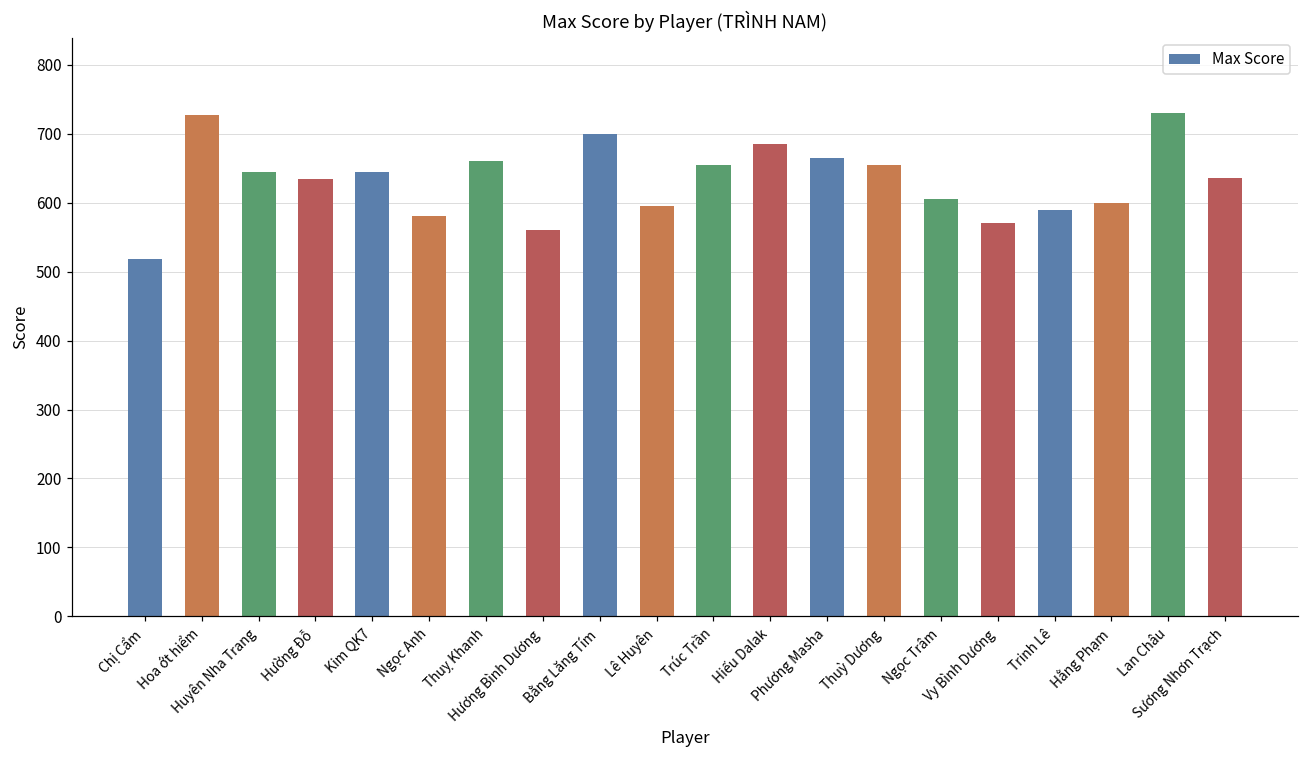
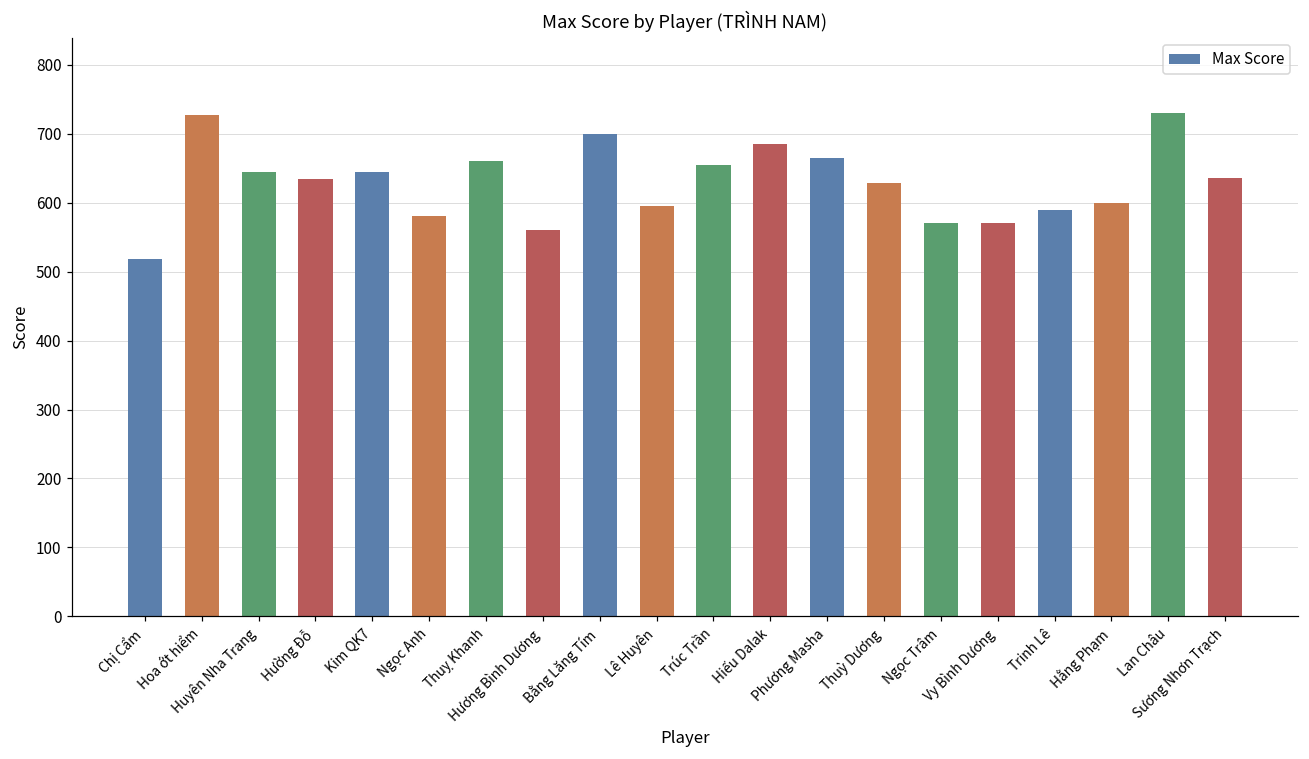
Thuỳ Dương: 660 -> 630
Ngọc Trâm: 610 -> 570
